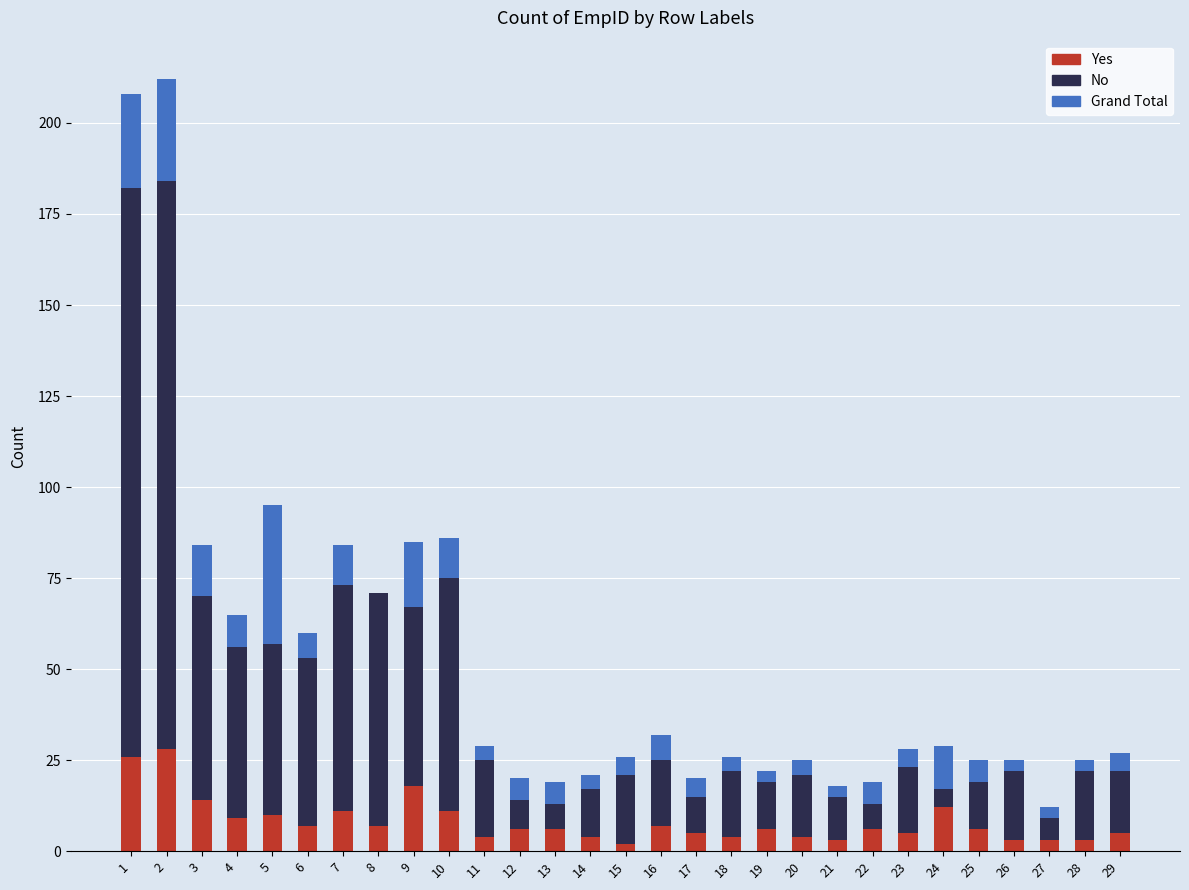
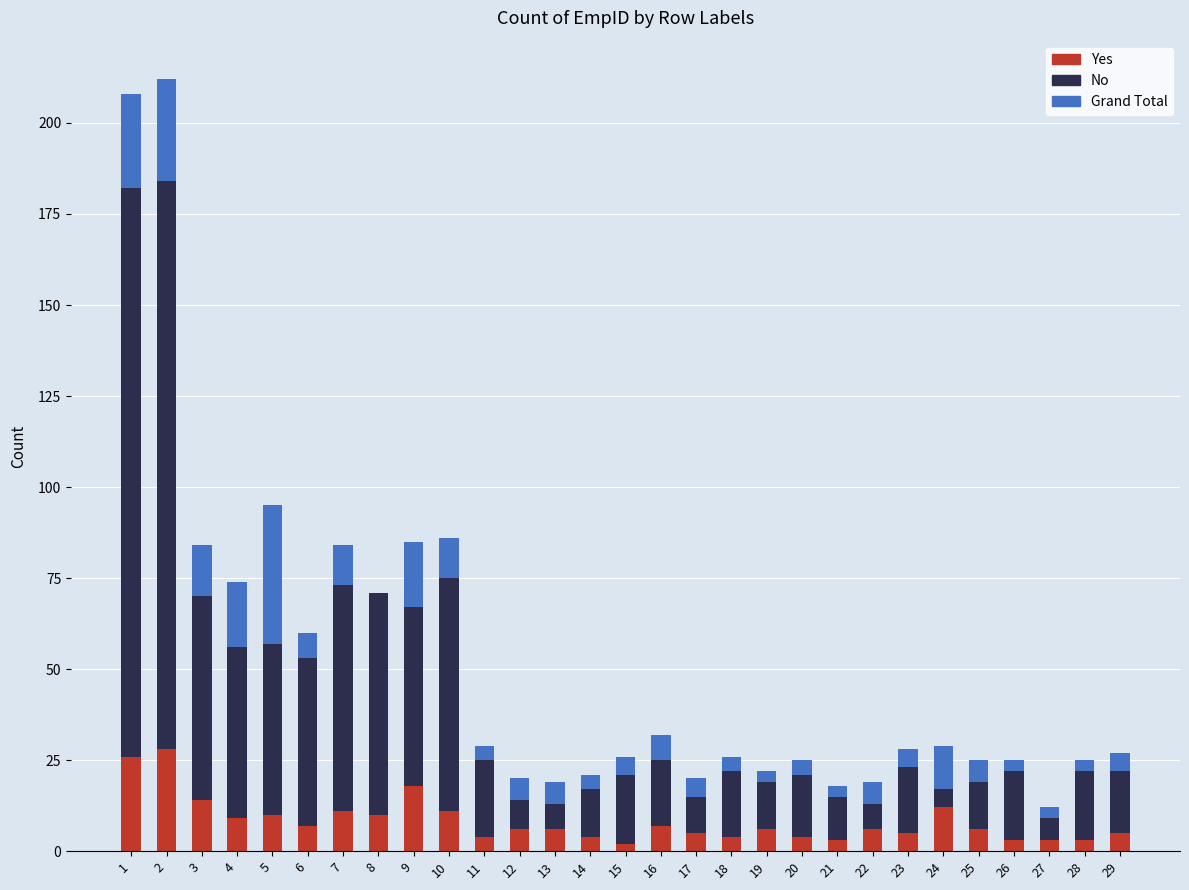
Grand Total, 4: 65 -> 74
Yes, 8: 7 -> 10
